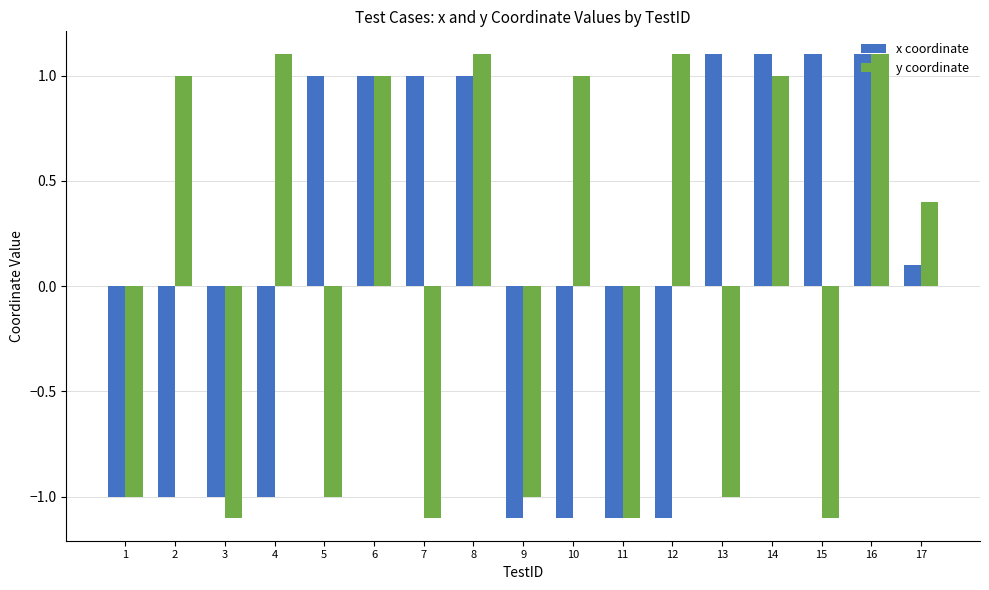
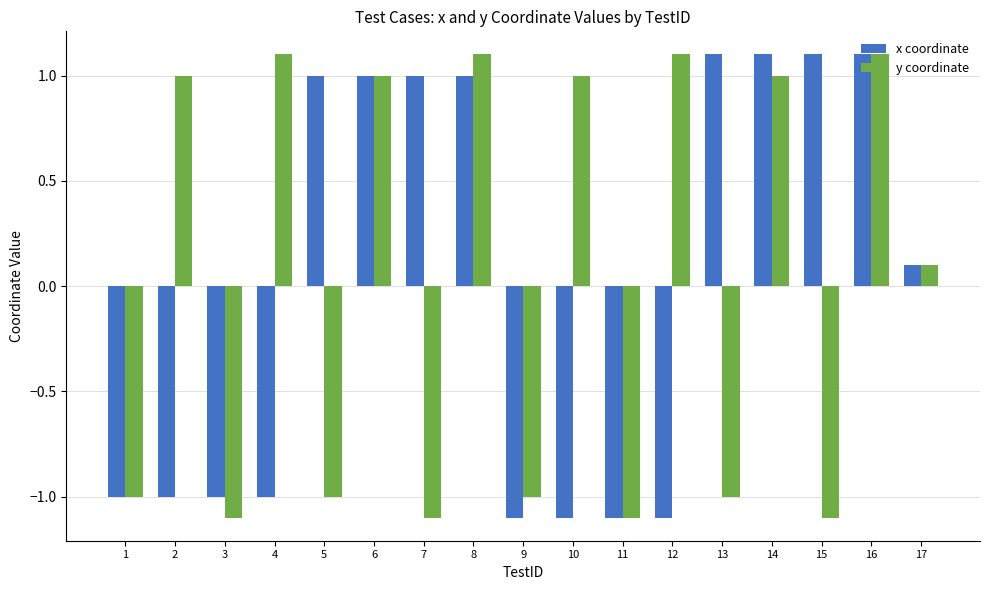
y coordinate, 17: 0.4 -> 0.1
